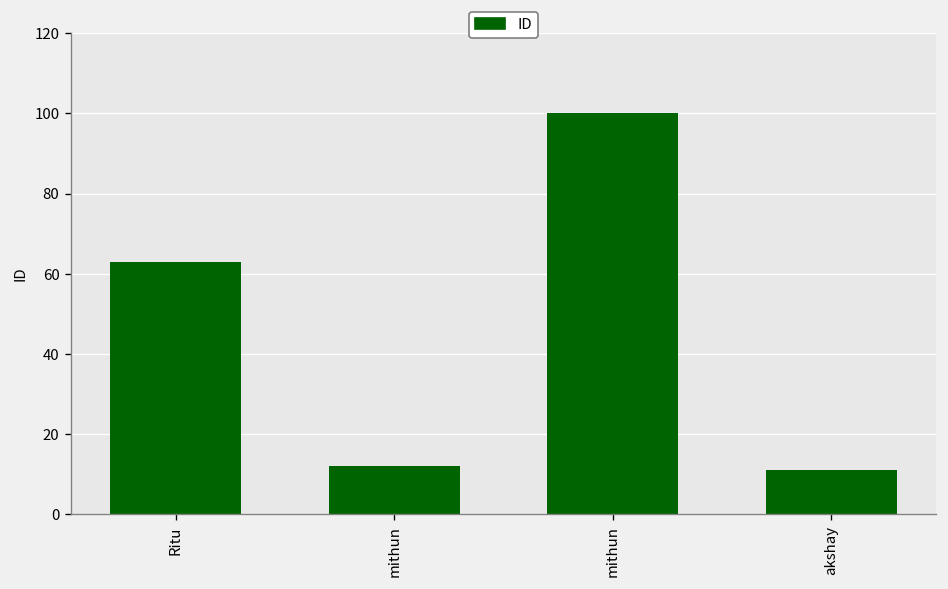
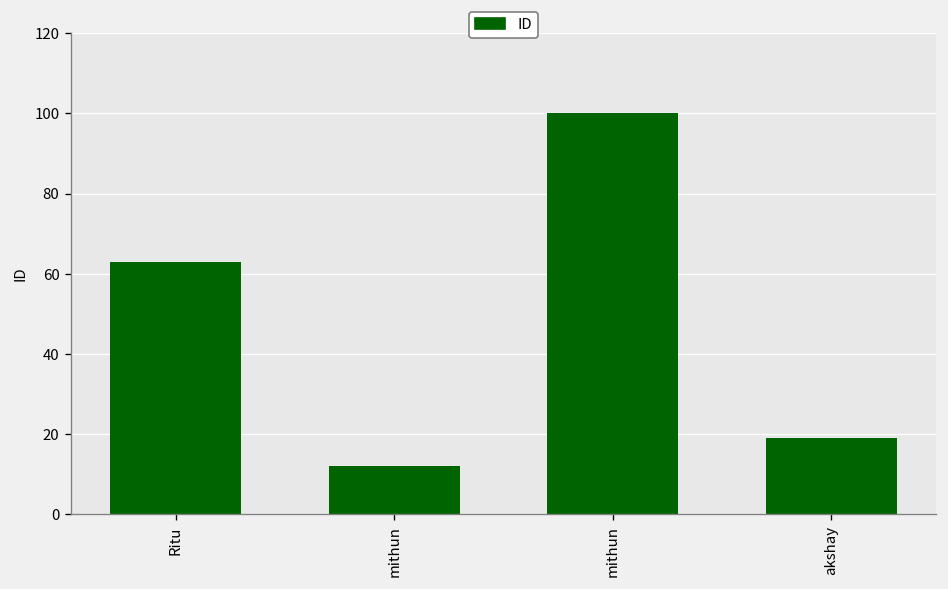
akshay: 11 -> 19
